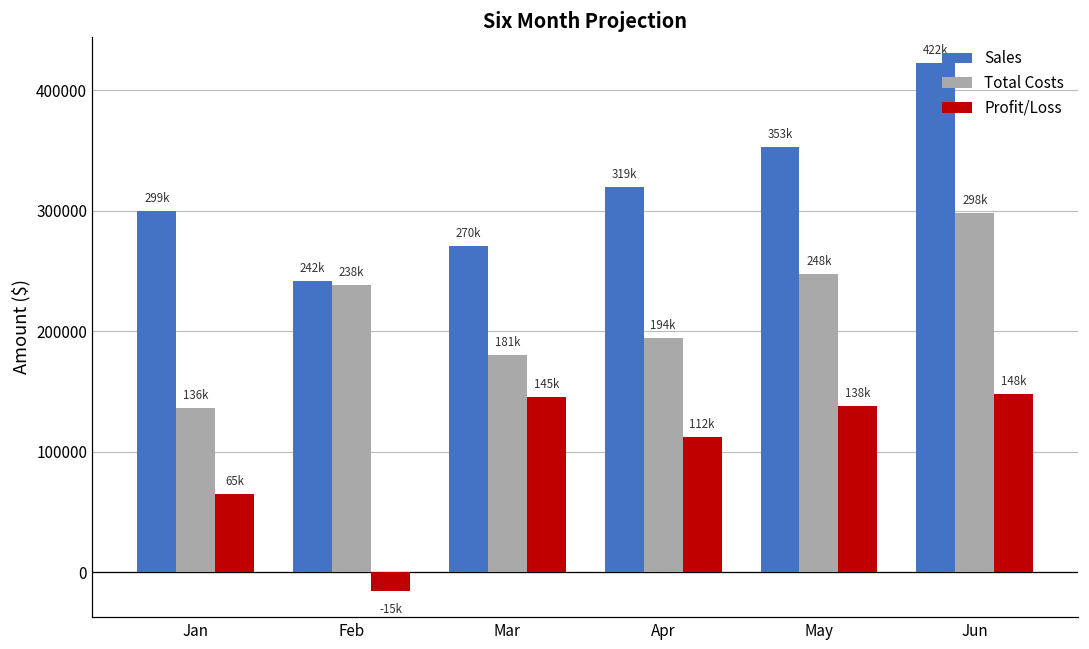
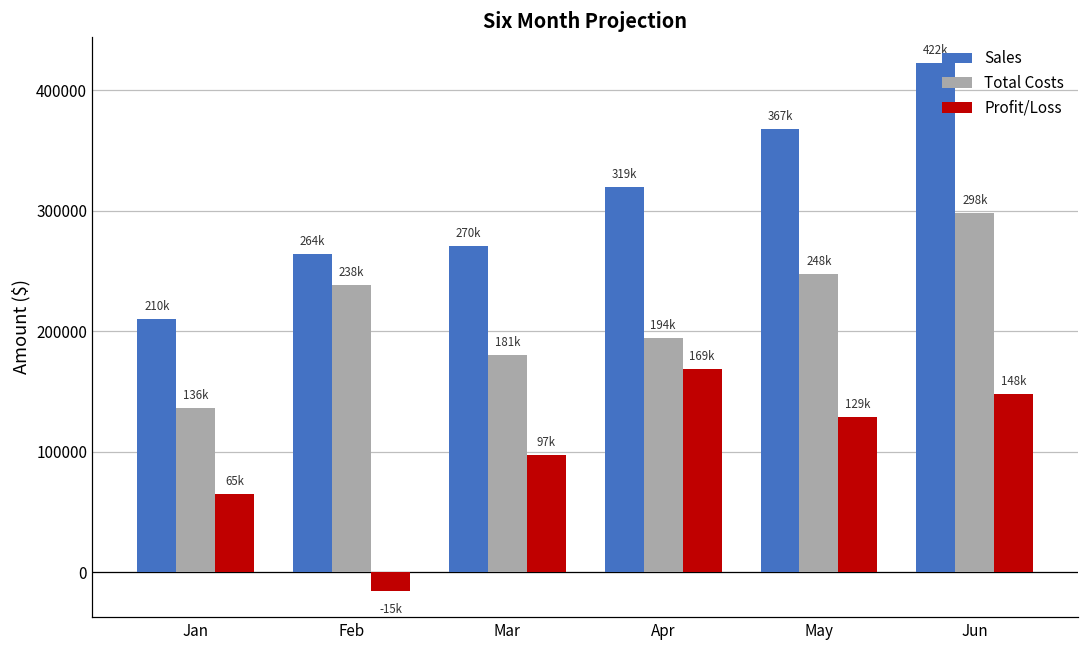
Sales, Jan: 299k -> 210k
Sales, Feb: 242k -> 264k
Profit/Loss, Mar: 145k -> 97k
Profit/Loss, Apr: 112k -> 169k
Sales, May: 353k -> 367k
Profit/Loss, May: 138k -> 129k
